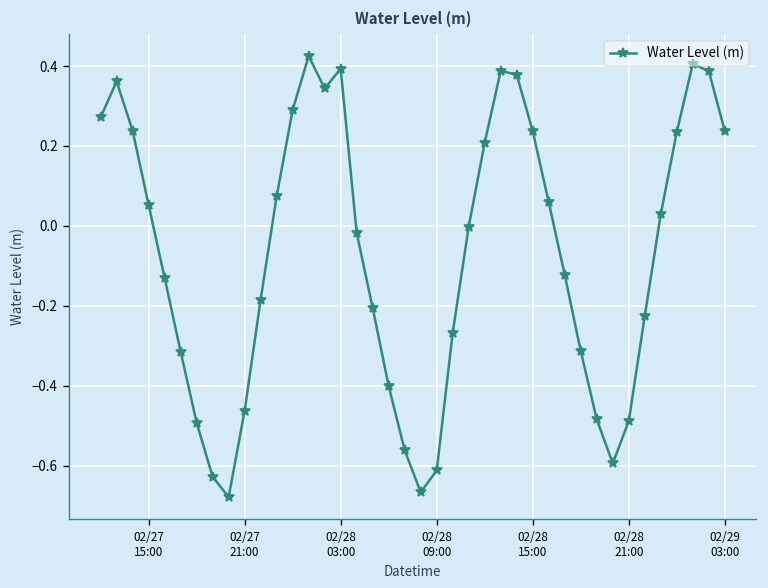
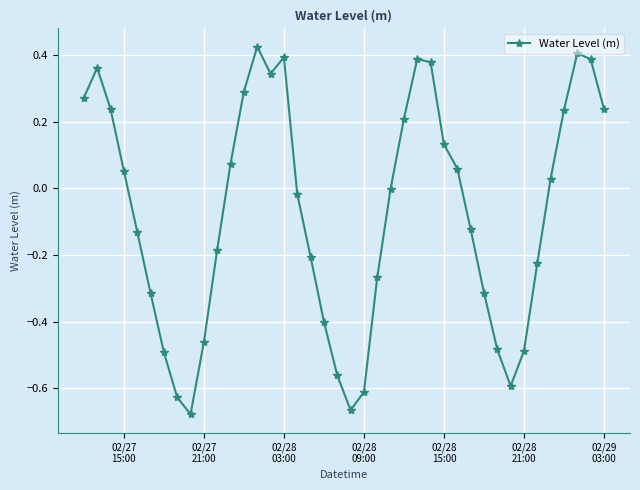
02/28 15:00: 0.24 -> 0.13
